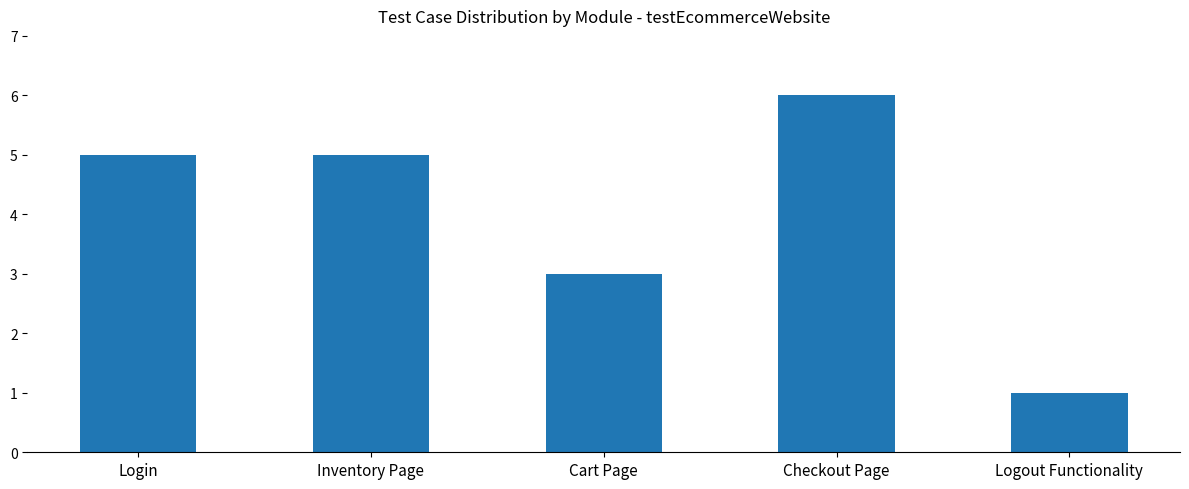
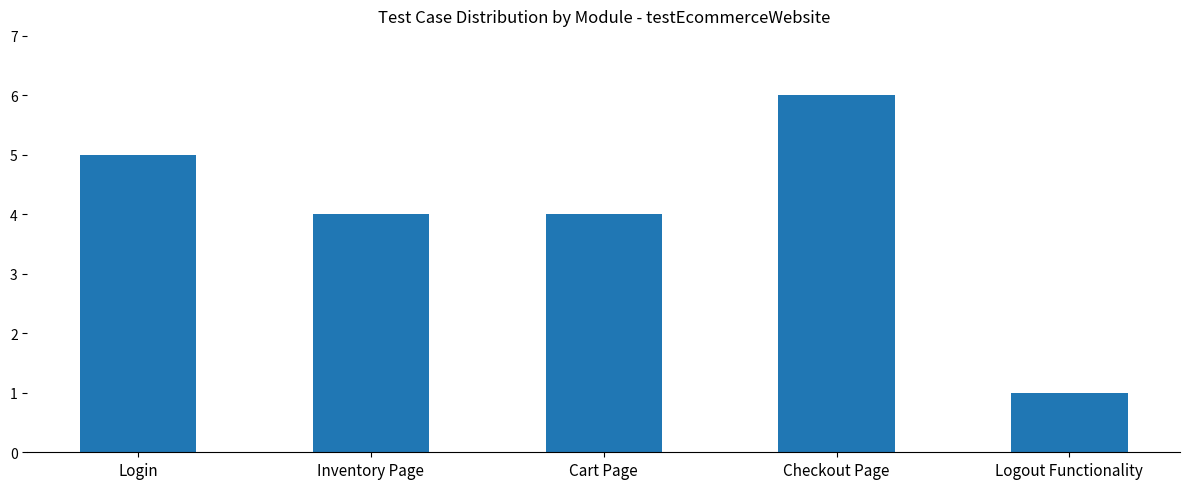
Inventory Page: 5 -> 4
Cart Page: 3 -> 4
